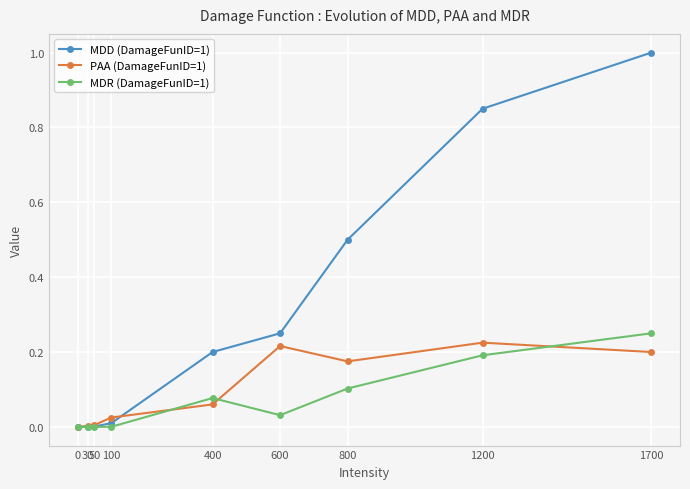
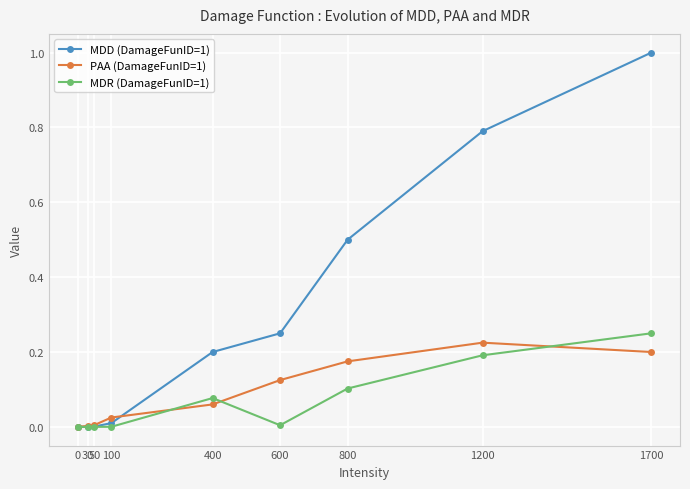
PAA (DamageFunID=1), 600: 0.22 -> 0.13
MDR (DamageFunID=1), 600: 0.03 -> 0.00
MDD (DamageFunID=1), 1200: 0.85 -> 0.79
